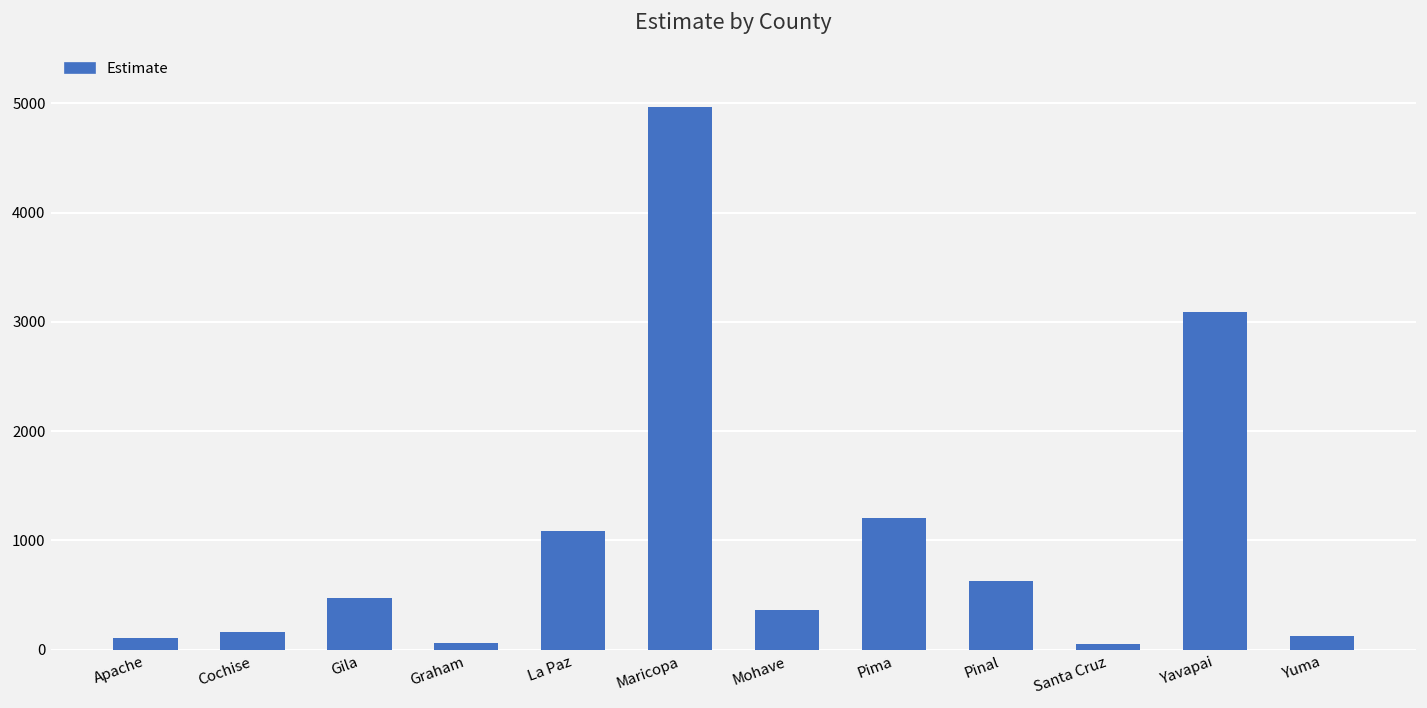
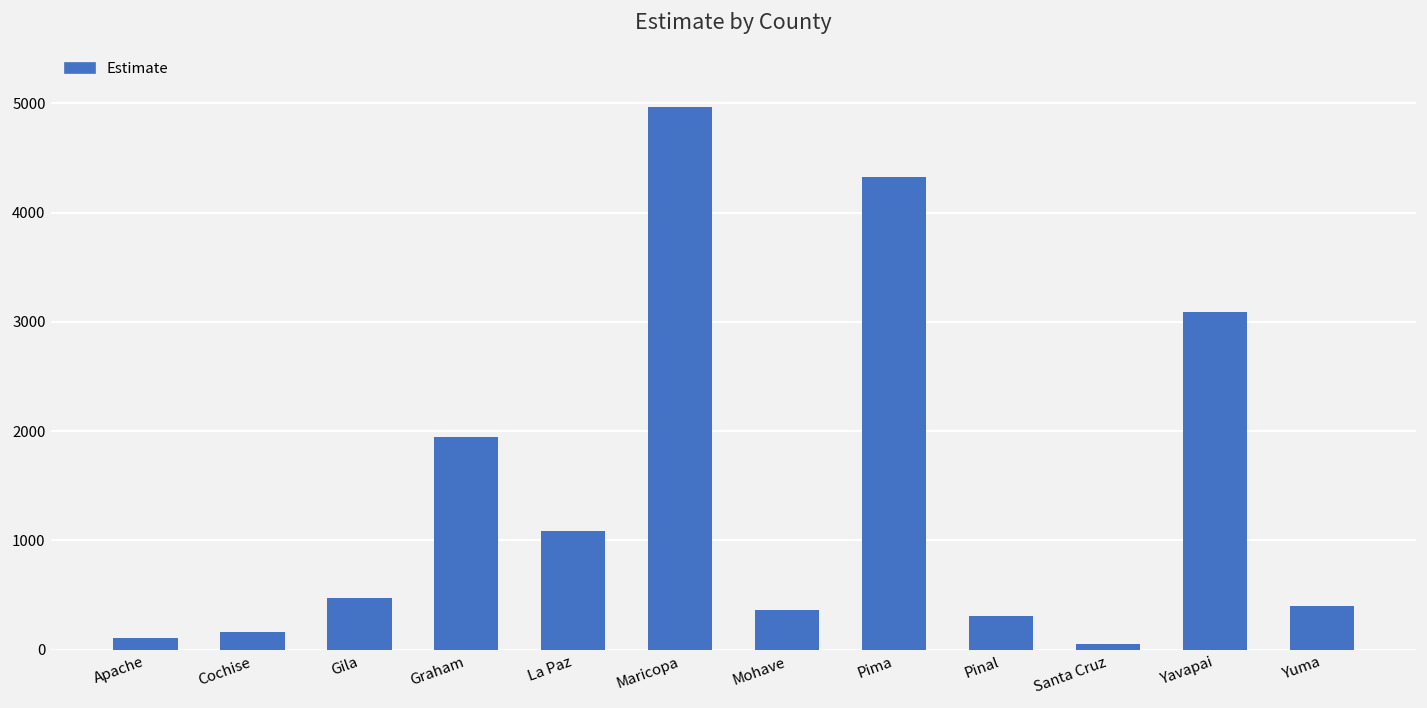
Graham: 100 -> 1900
Pima: 1200 -> 4300
Pinal: 600 -> 300
Yuma: 100 -> 400
